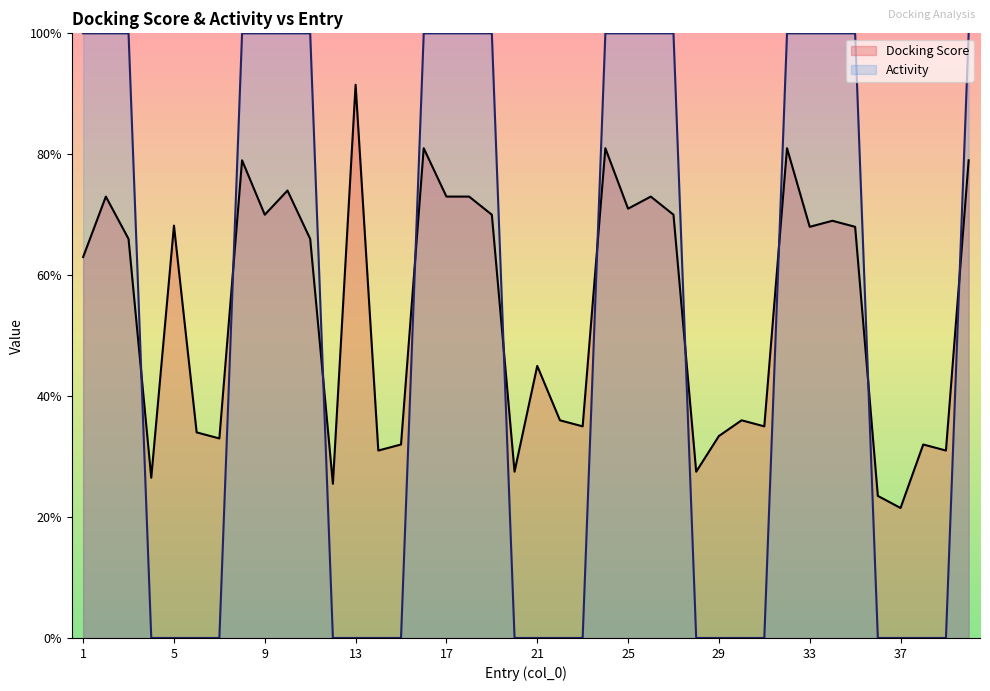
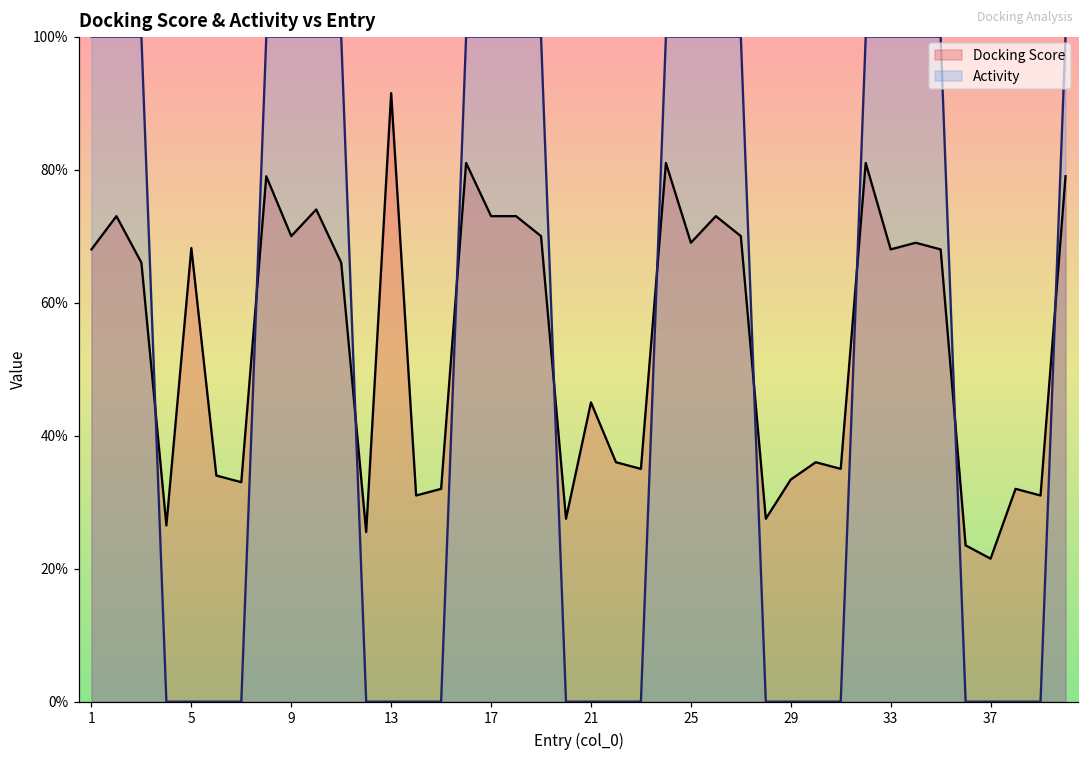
Docking Score, 1: 63% -> 68%
Docking Score, 25: 71% -> 69%
